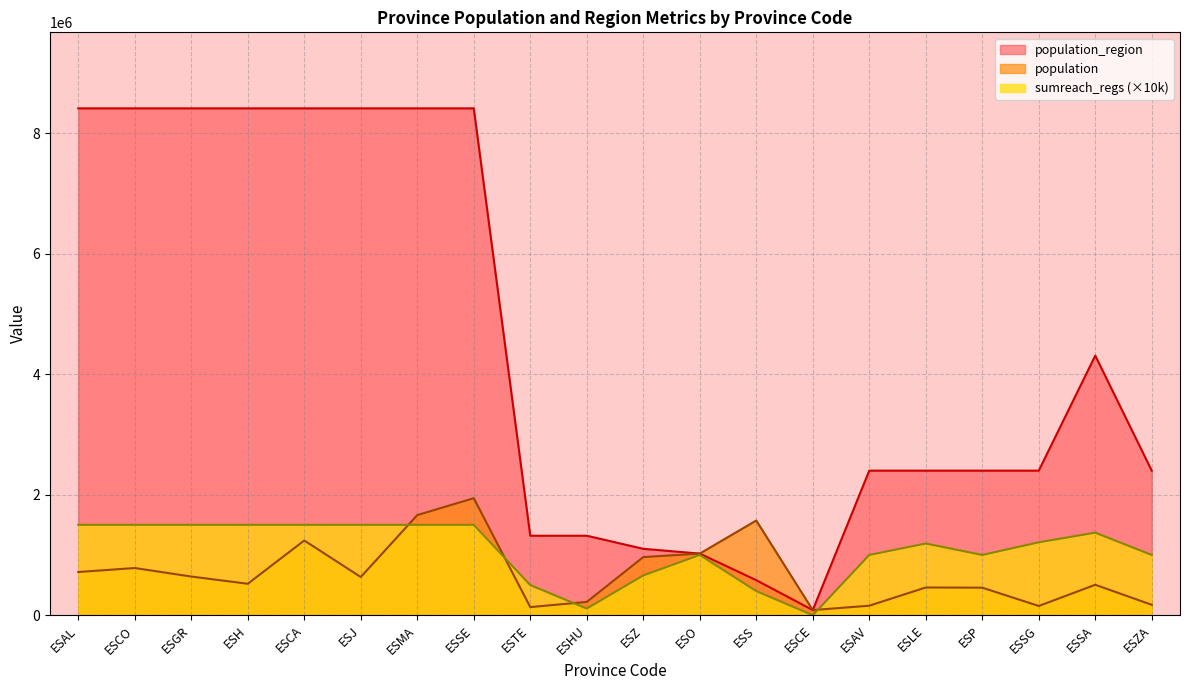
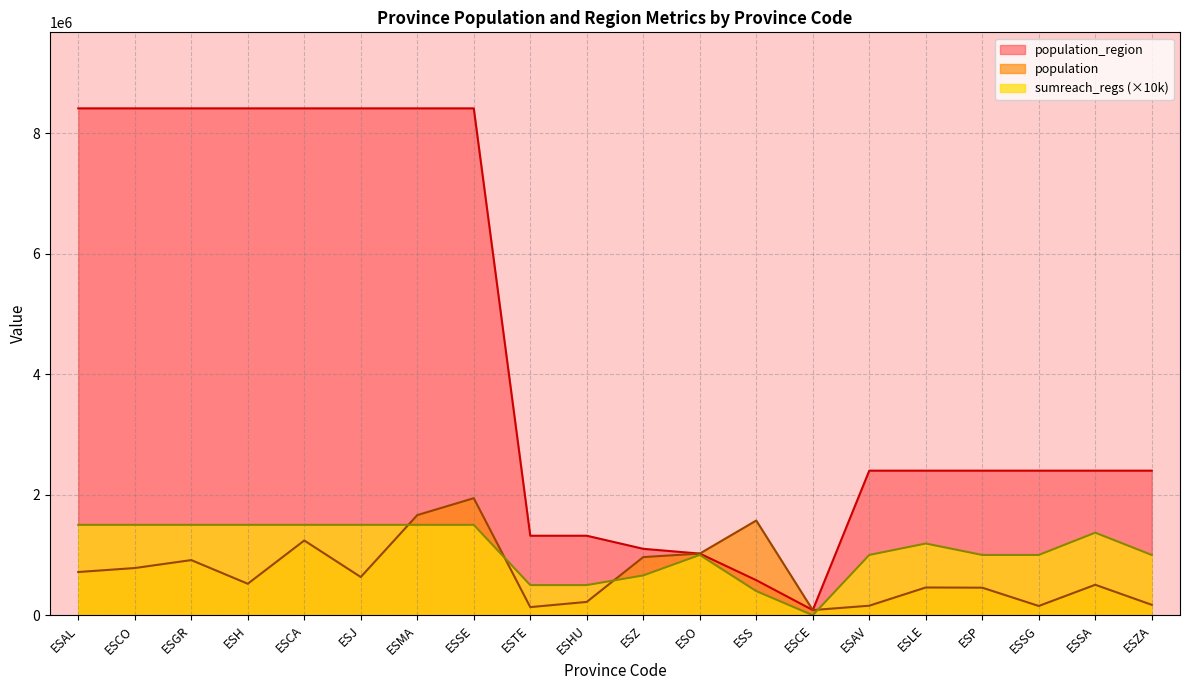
population, ESGR: 600000 -> 900000
sumreach_regs (×10k), ESHU: 100000 -> 500000
sumreach_regs (×10k), ESSG: 1200000 -> 1000000
population_region, ESSA: 4300000 -> 2400000
